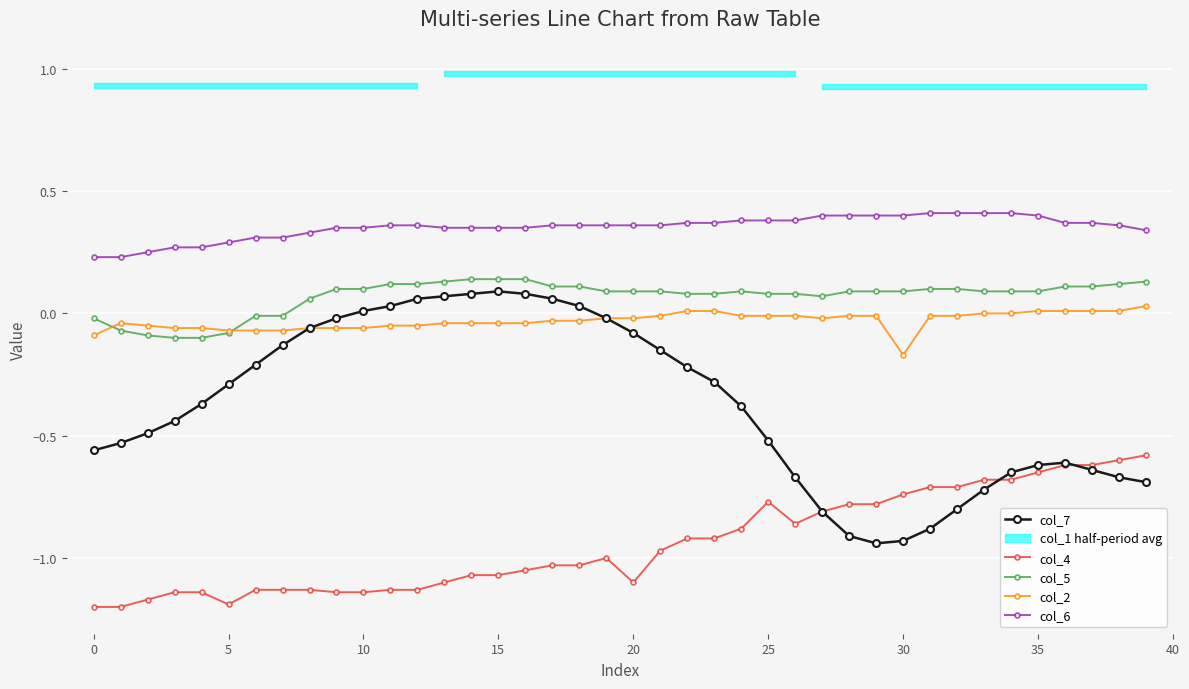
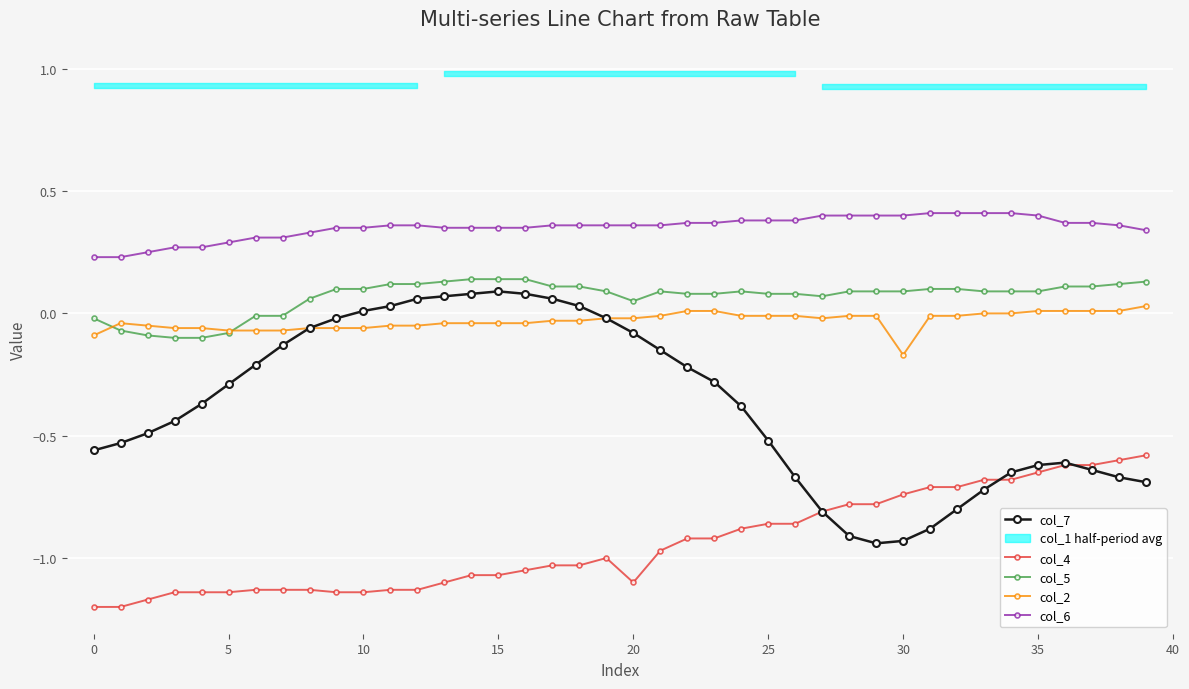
col_4, 5: -1.19 -> -1.14
col_5, 20: 0.09 -> 0.05
col_4, 25: -0.77 -> -0.86
